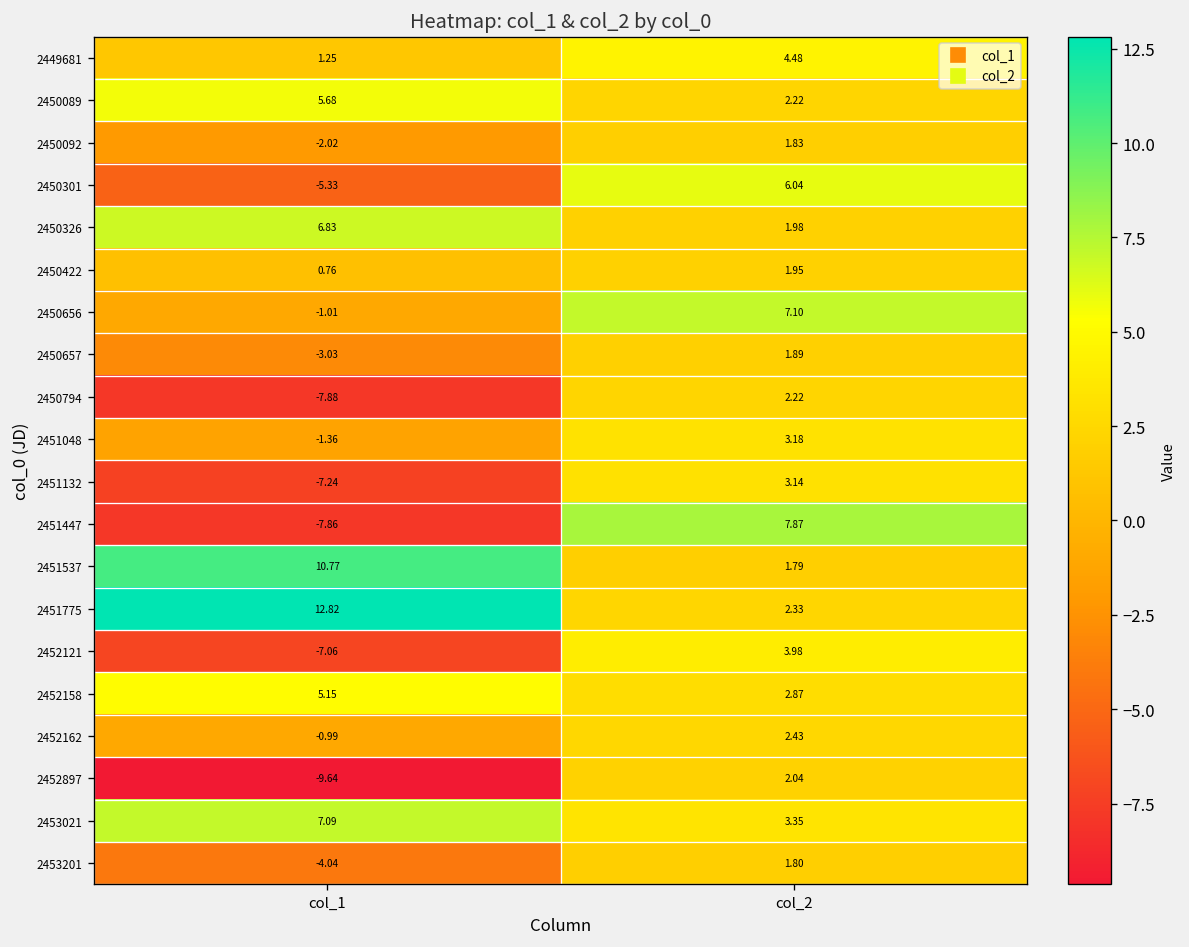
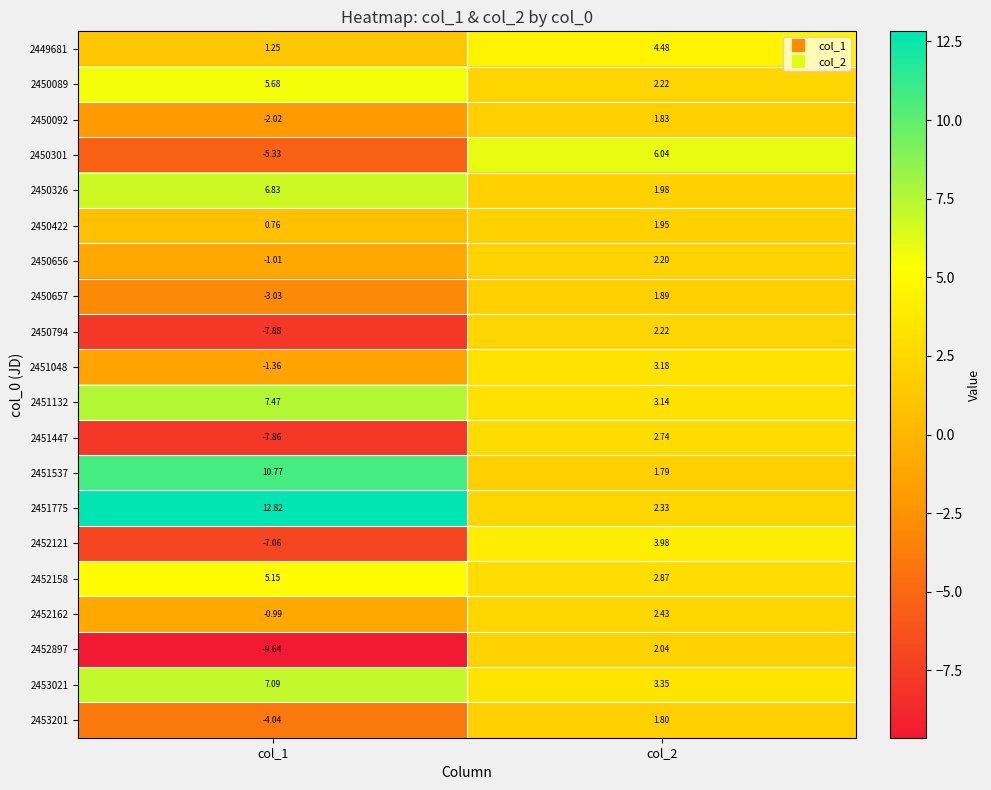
2450656, col_2: 7.10 -> 2.20
2451132, col_1: -7.24 -> 7.47
2451447, col_2: 7.87 -> 2.74
